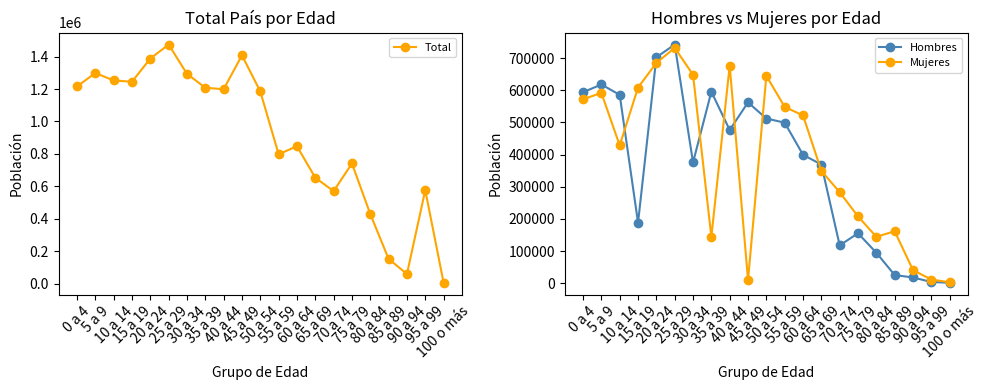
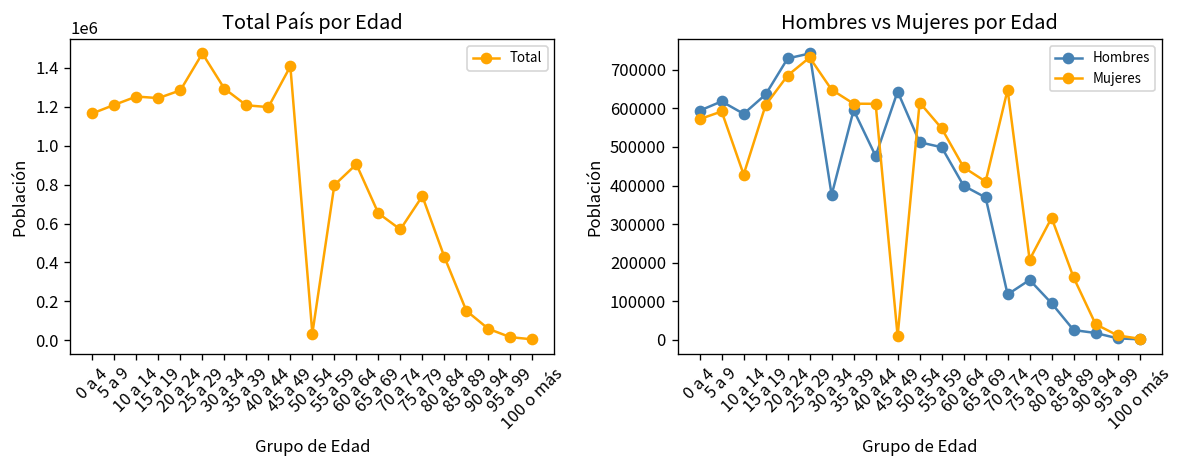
Total País por Edad, 0 a 4: 1220000 -> 1170000
Total País por Edad, 5 a 9: 1300000 -> 1210000
Total País por Edad, 20 a 24: 1390000 -> 1280000
Total País por Edad, 50 a 54: 1180000 -> 30000
Total País por Edad, 60 a 64: 850000 -> 900000
Total País por Edad, 95 a 99: 580000 -> 20000
Hombres vs Mujeres por Edad, Hombres, 15 a 19: 190000 -> 640000
Hombres vs Mujeres por Edad, Hombres, 20 a 24: 700000 -> 730000
Hombres vs Mujeres por Edad, Mujeres, 35 a 39: 140000 -> 610000
Hombres vs Mujeres por Edad, Mujeres, 40 a 44: 680000 -> 610000
Hombres vs Mujeres por Edad, Hombres, 45 a 49: 560000 -> 640000
Hombres vs Mujeres por Edad, Mujeres, 50 a 54: 640000 -> 620000
Hombres vs Mujeres por Edad, Mujeres, 60 a 64: 520000 -> 450000
Hombres vs Mujeres por Edad, Mujeres, 65 a 69: 350000 -> 410000
Hombres vs Mujeres por Edad, Mujeres, 70 a 74: 280000 -> 650000
Hombres vs Mujeres por Edad, Mujeres, 80 a 84: 140000 -> 320000
